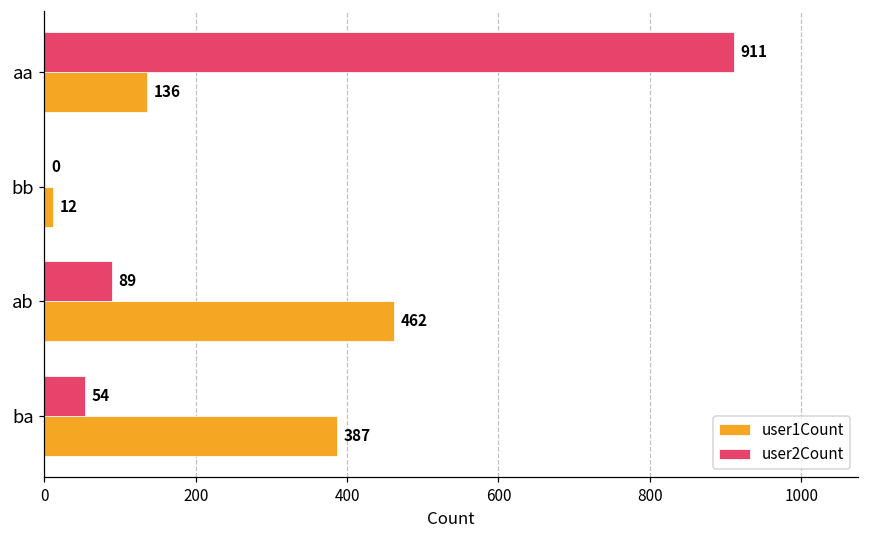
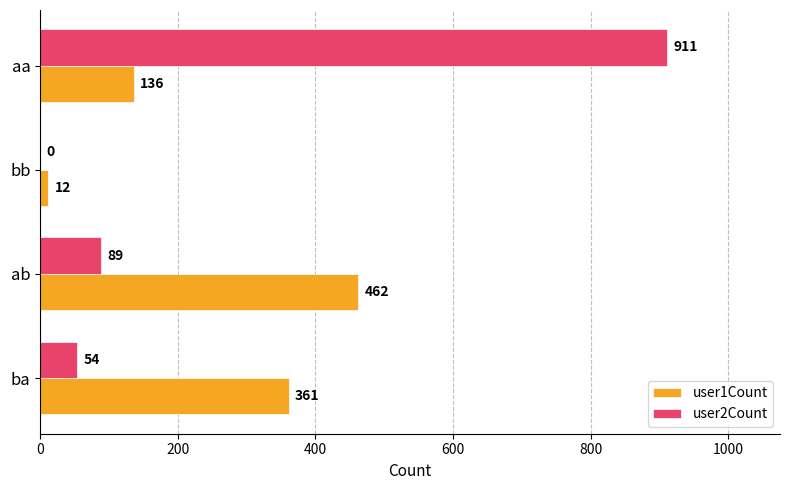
user1Count, ba: 387 -> 361
